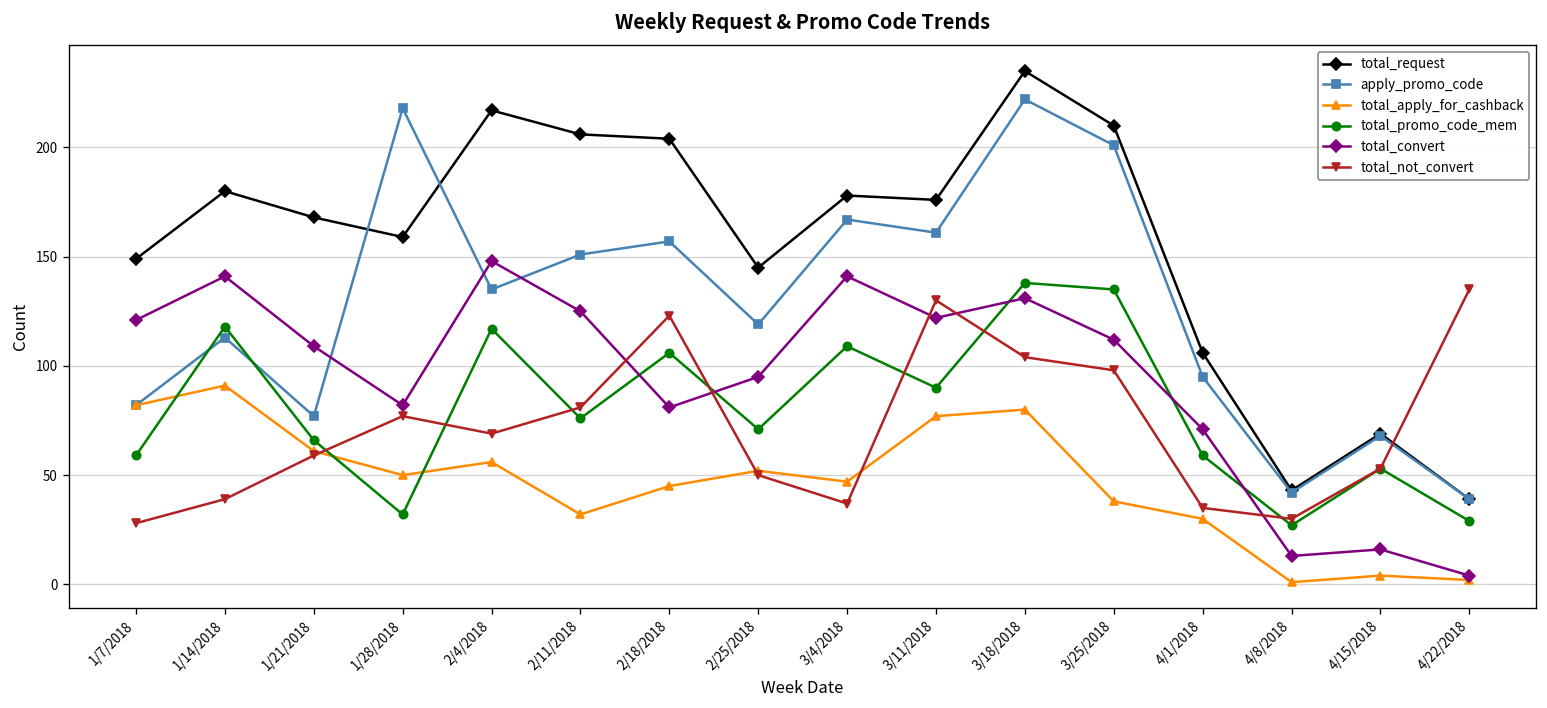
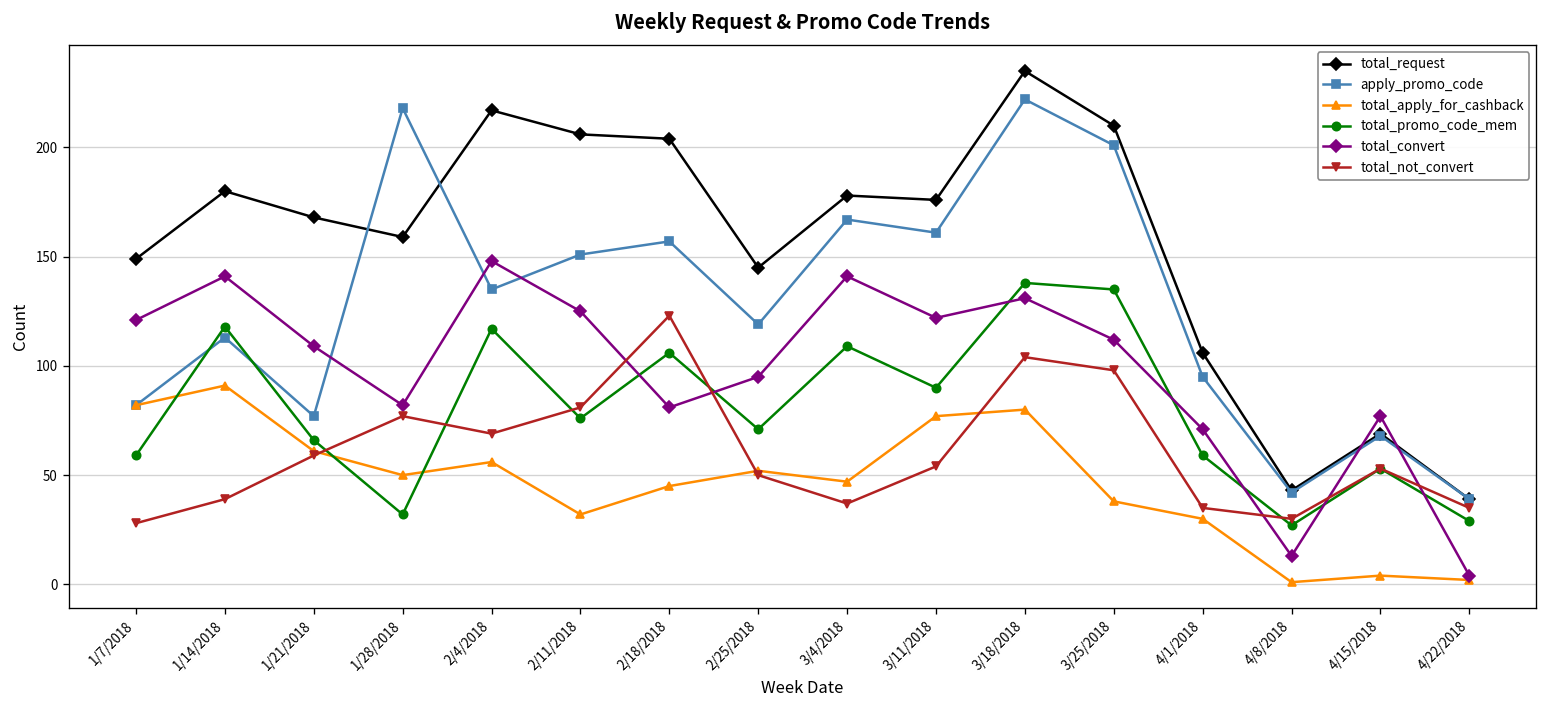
total_not_convert, 3/11/2018: 130 -> 54
total_convert, 4/15/2018: 16 -> 77
total_not_convert, 4/22/2018: 135 -> 35
